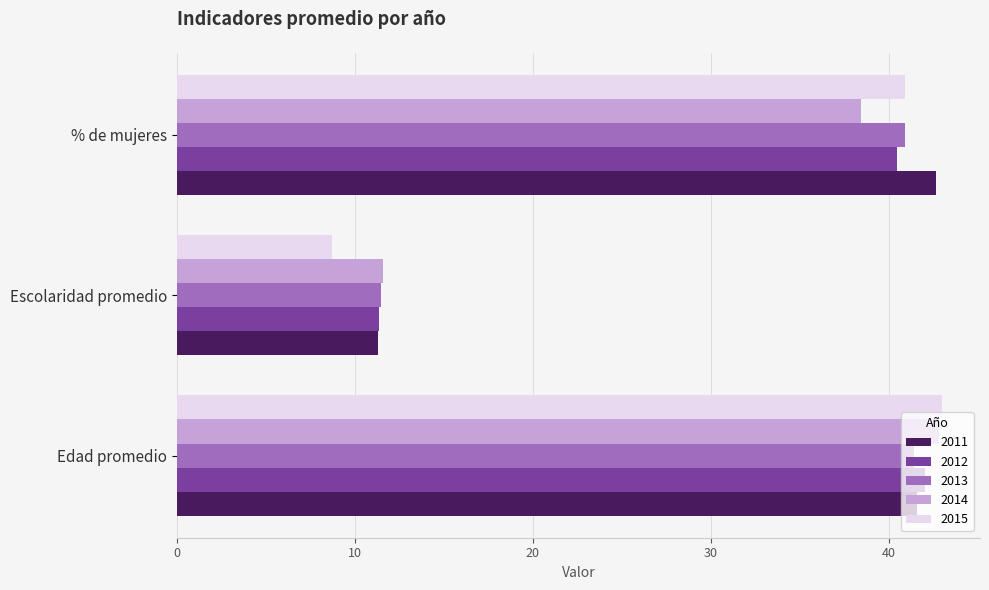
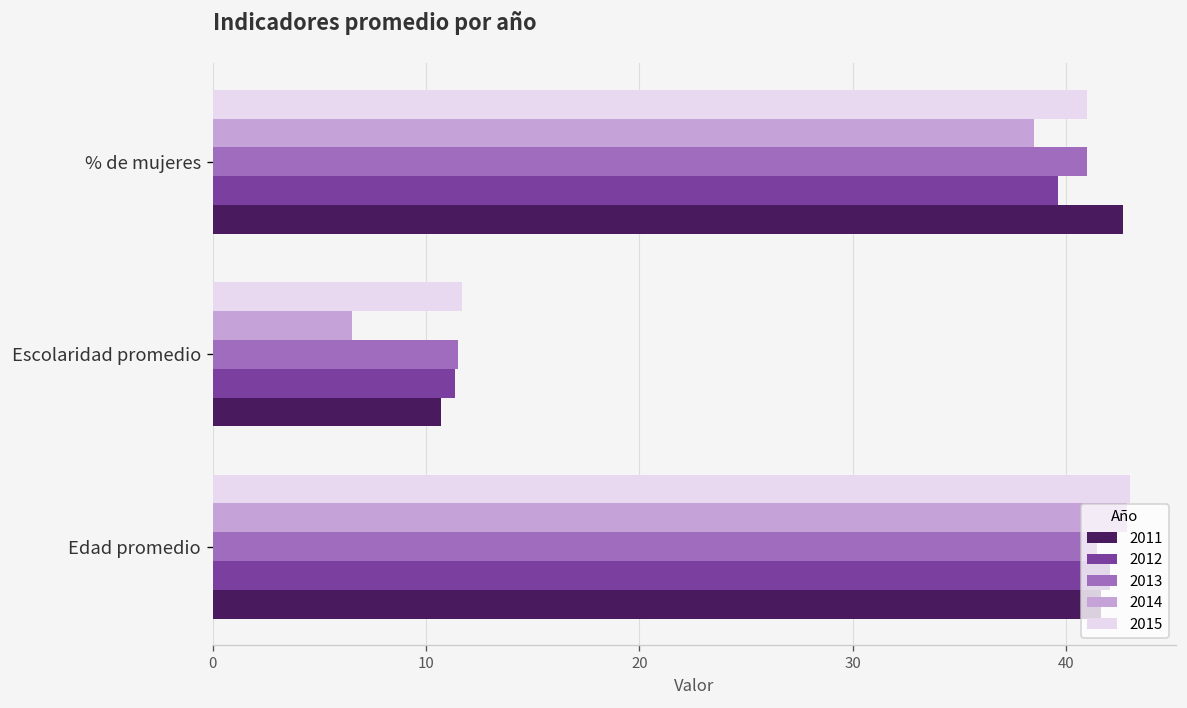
2012, % de mujeres: 40.5 -> 39.6
2015, Escolaridad promedio: 8.7 -> 11.7
2014, Escolaridad promedio: 11.6 -> 6.6
2011, Escolaridad promedio: 11.3 -> 10.7
